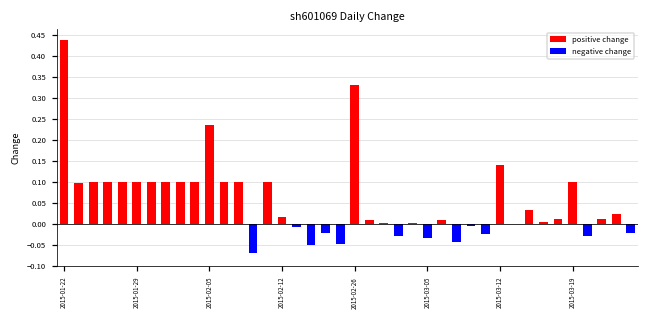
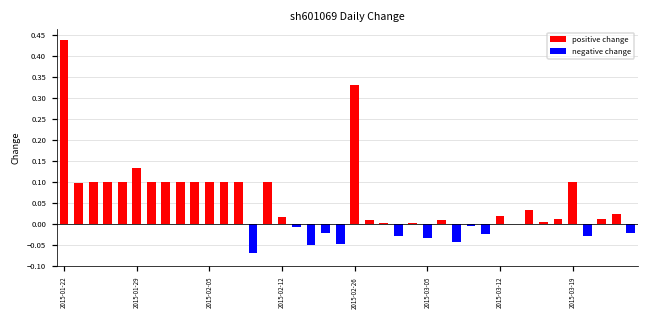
positive change, 2015-01-29: 0.10 -> 0.13
positive change, 2015-02-05: 0.24 -> 0.10
positive change, 2015-03-12: 0.14 -> 0.02
